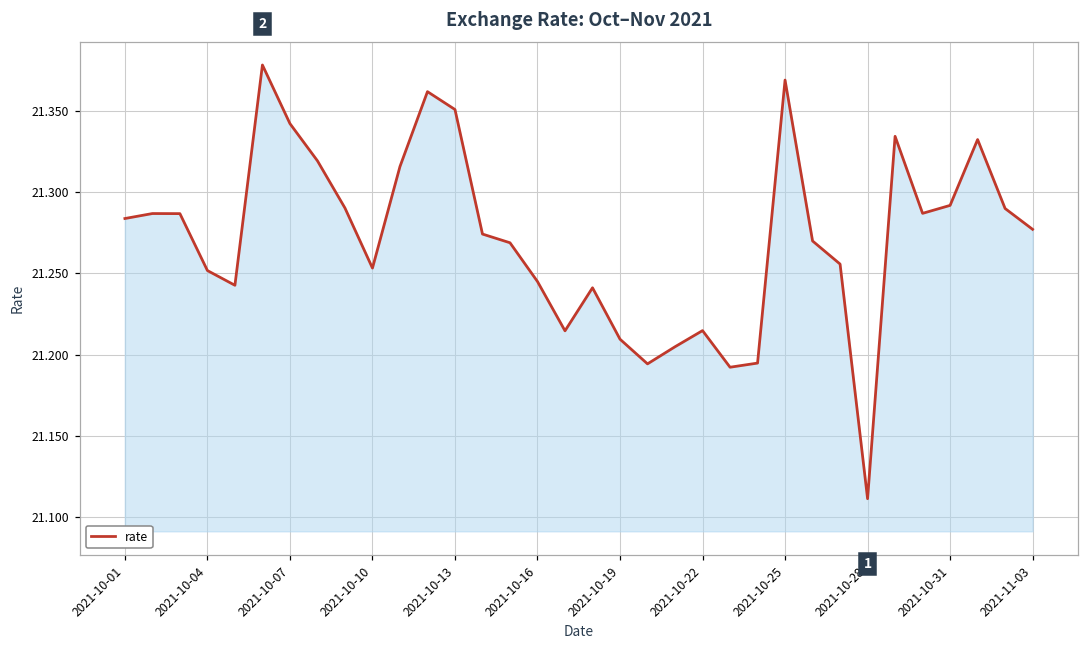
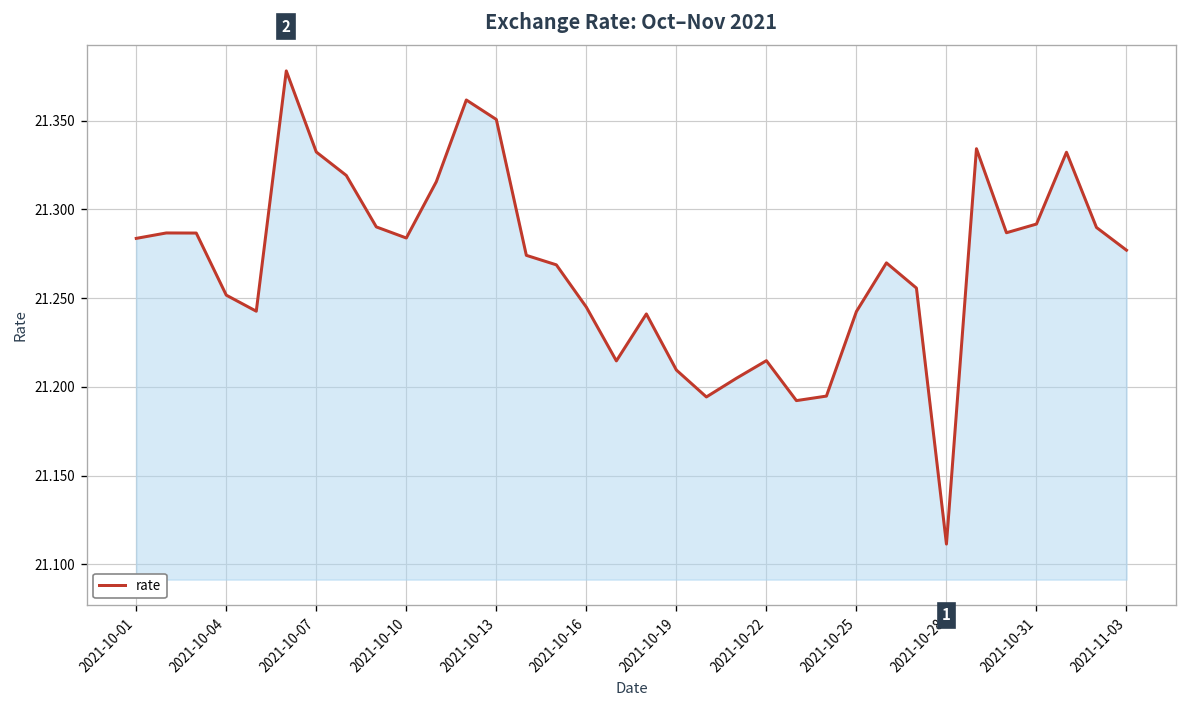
2021-10-07: 21.342 -> 21.332
2021-10-10: 21.253 -> 21.284
2021-10-25: 21.369 -> 21.242
